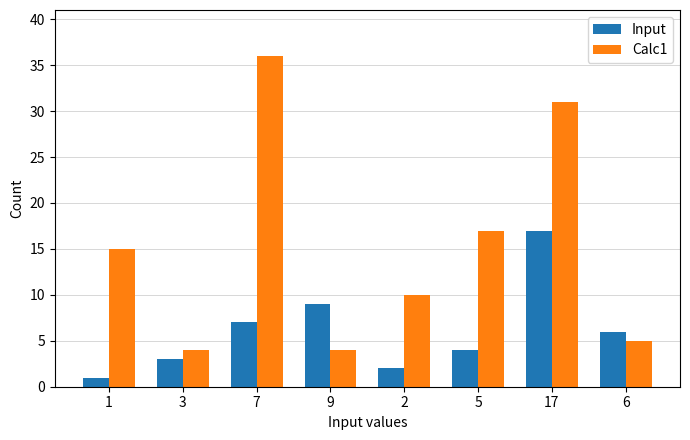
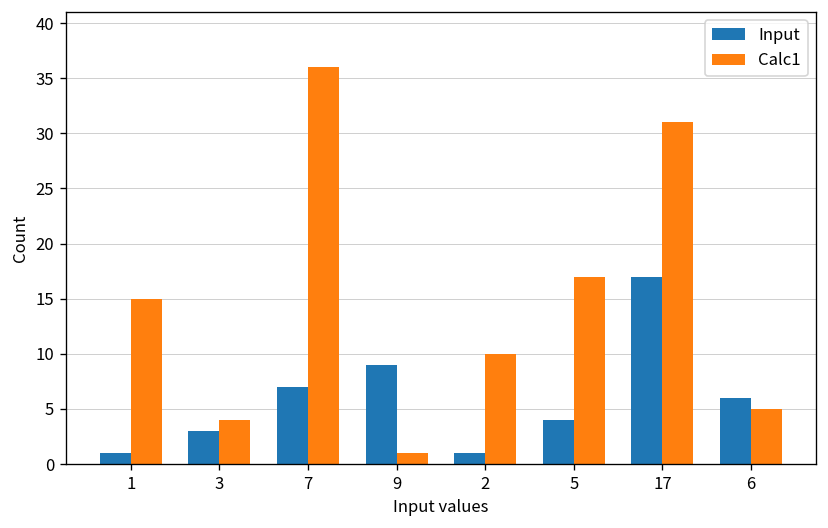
Calc1, 9: 4 -> 1
Input, 2: 2 -> 1
